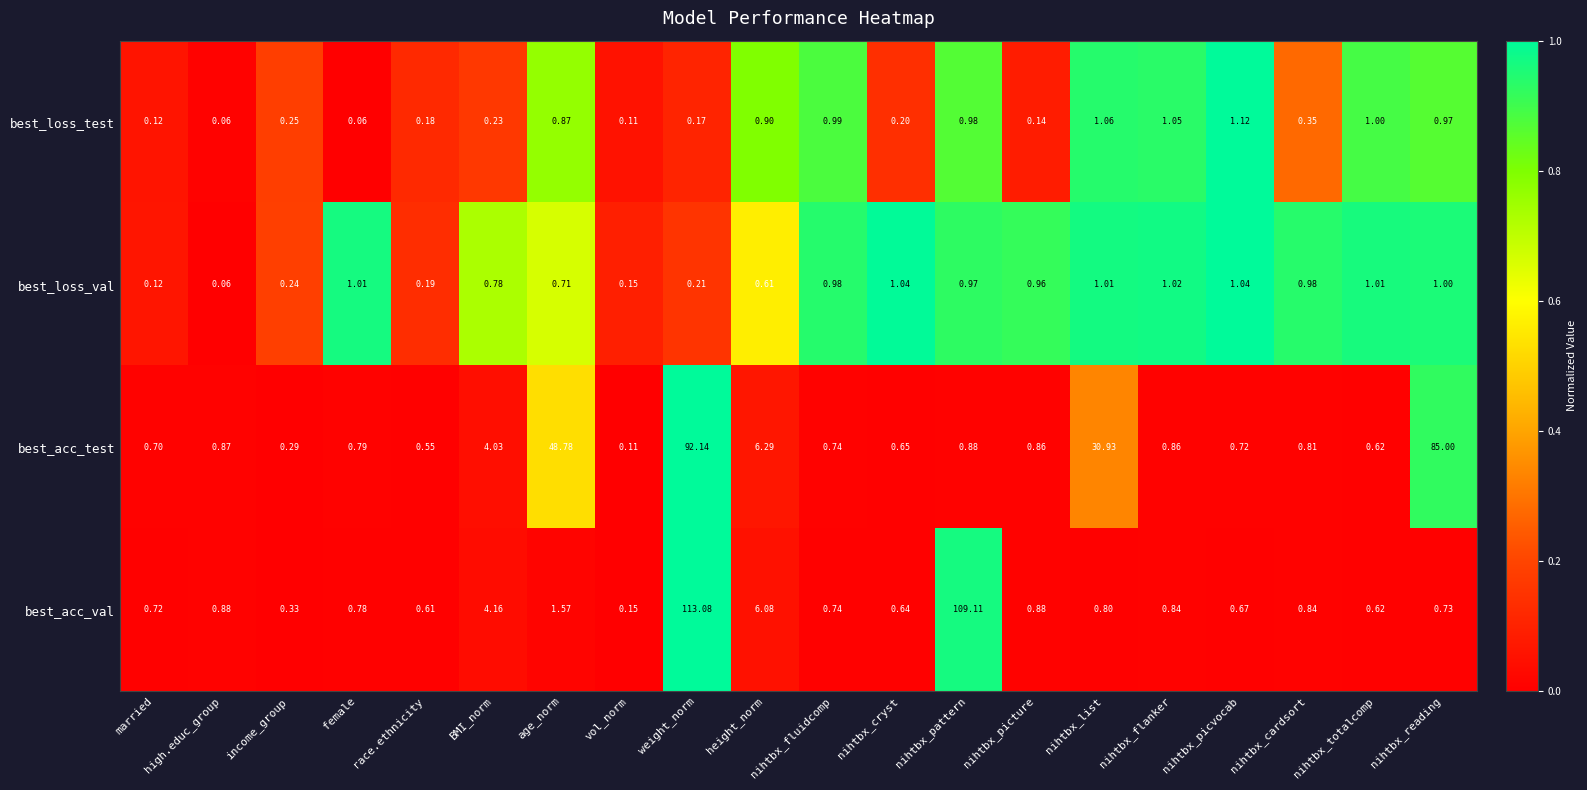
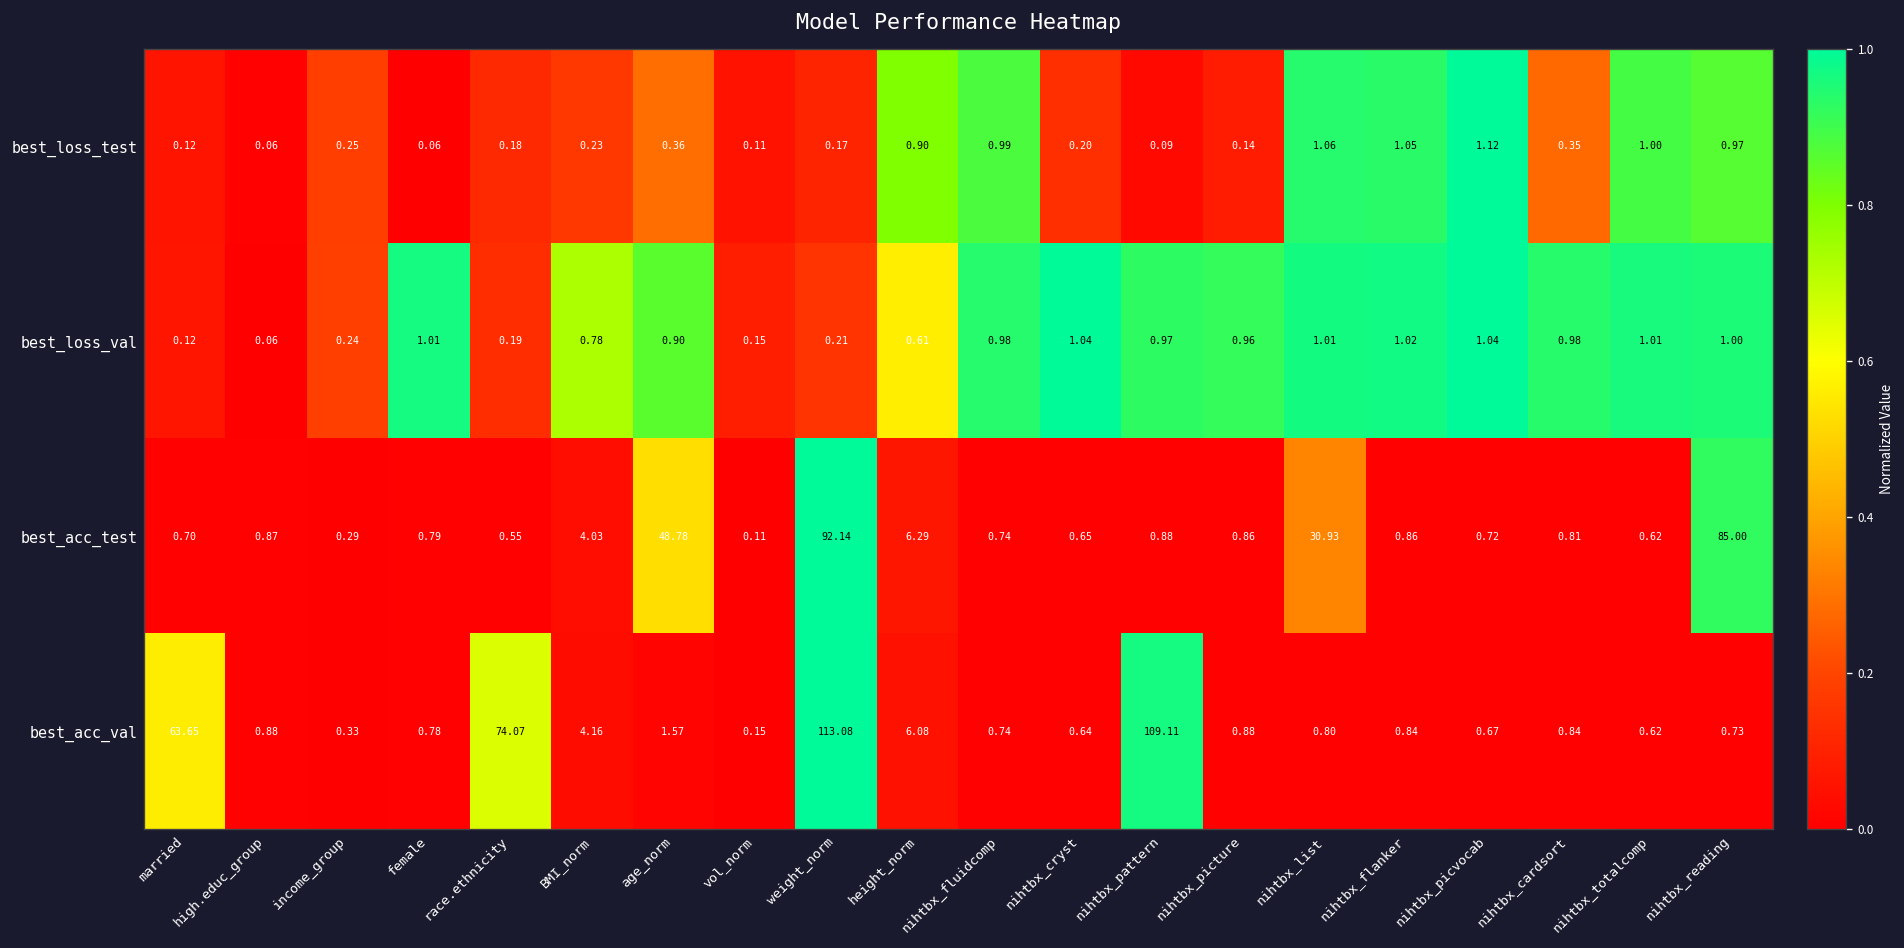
best_loss_test, age_norm: 0.87 -> 0.36
best_loss_test, nihtbx_pattern: 0.98 -> 0.09
best_loss_val, age_norm: 0.71 -> 0.90
best_acc_val, married: 0.72 -> 63.65
best_acc_val, race.ethnicity: 0.61 -> 74.07
